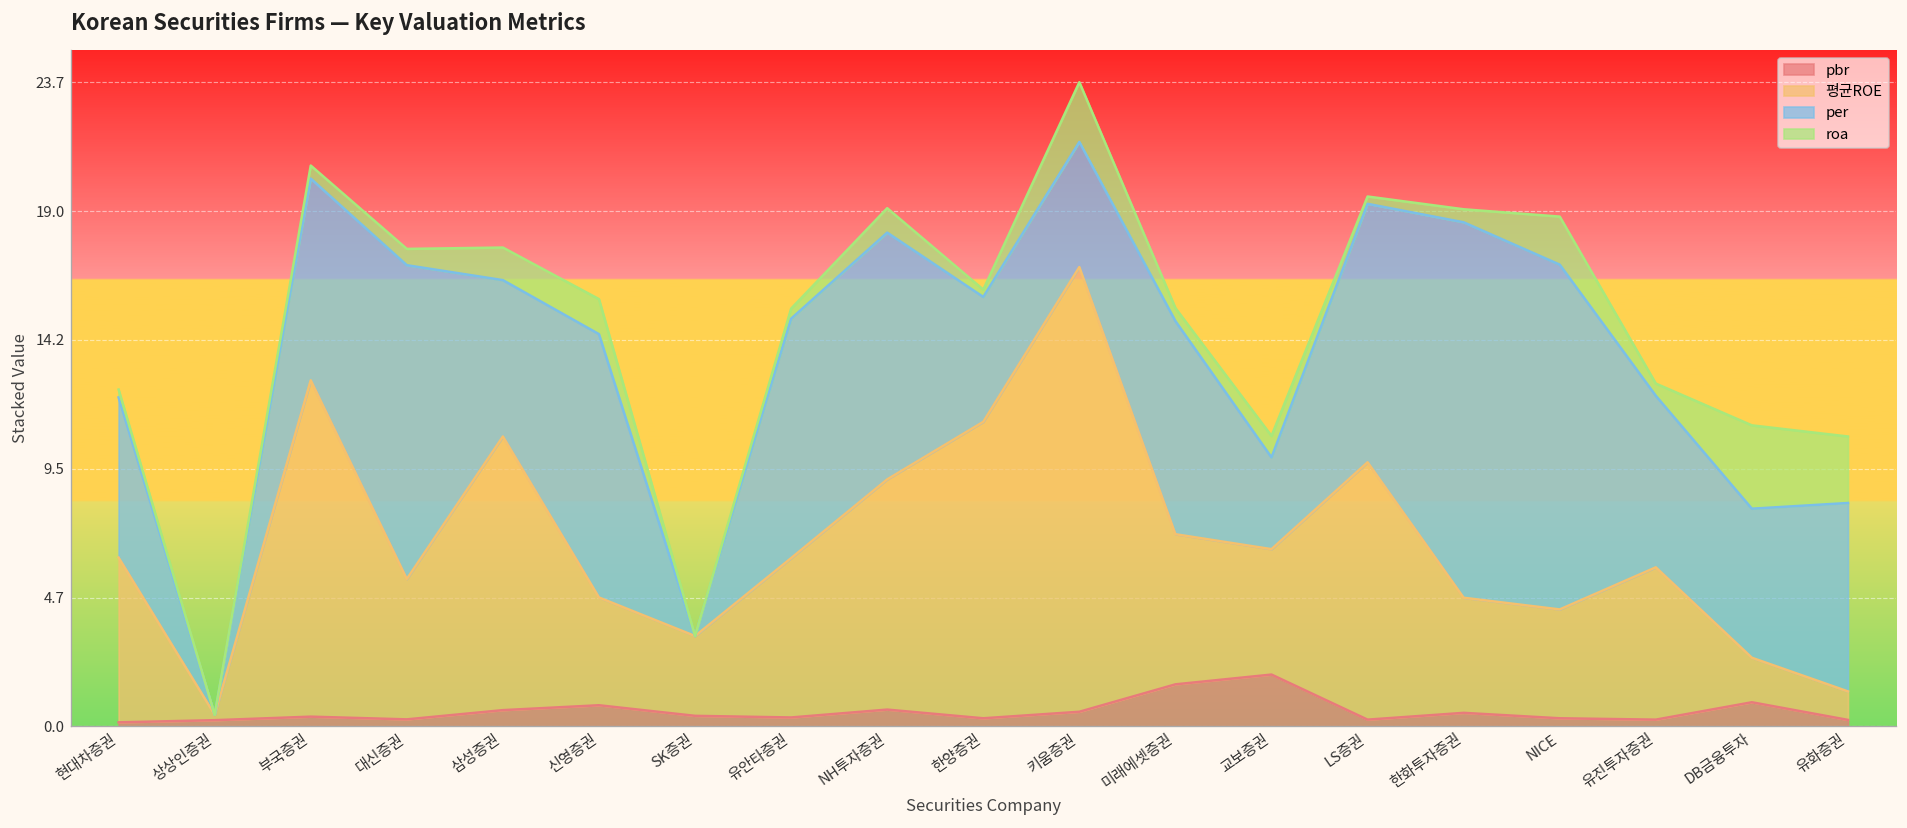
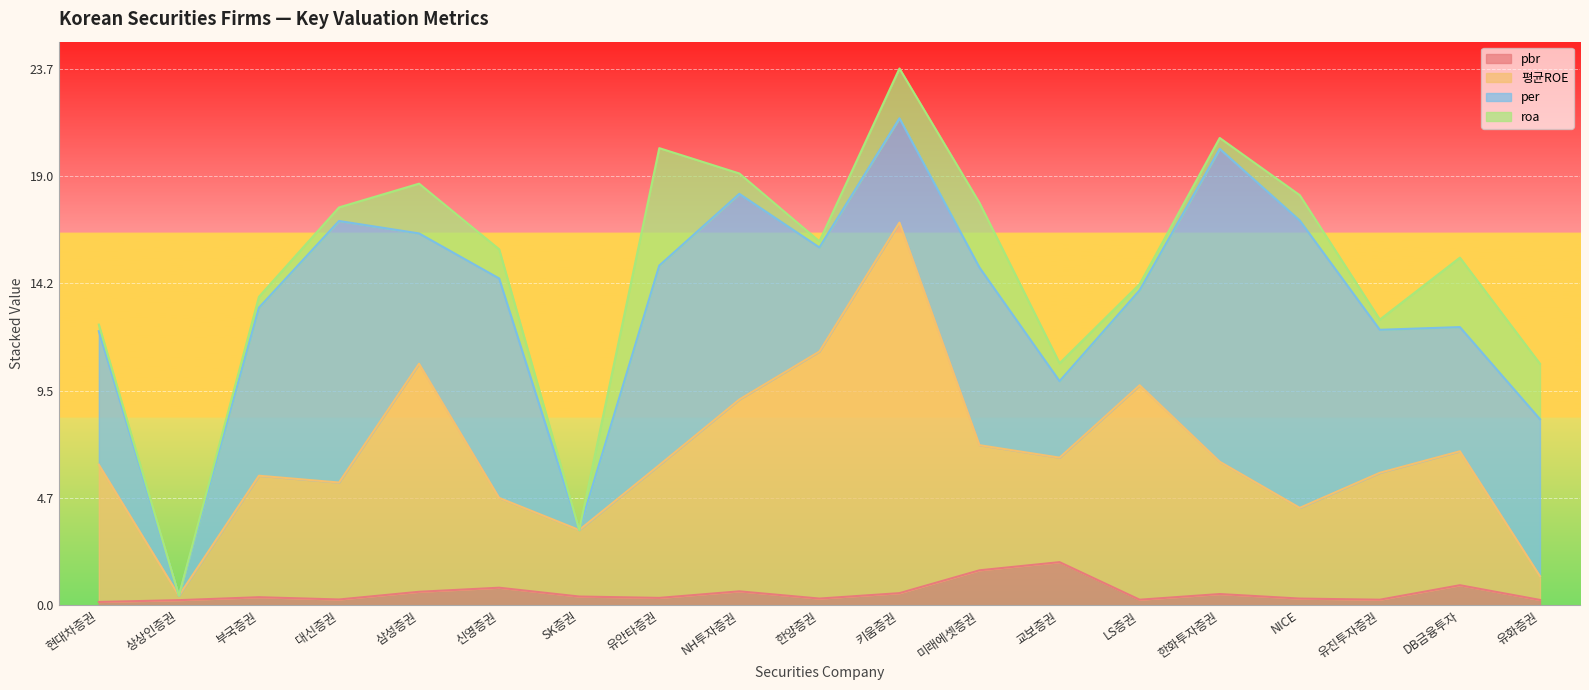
평균ROE, 부국증권: 12.4 -> 5.4
roa, 삼성증권: 1.2 -> 2.2
roa, 유안타증권: 0.4 -> 5.2
roa, 미래에셋증권: 0.5 -> 2.9
per, LS증권: 9.5 -> 4.2
평균ROE, 한화투자증권: 4.2 -> 5.9
roa, NICE: 1.8 -> 1.1
평균ROE, DB금융투자: 1.6 -> 5.9
